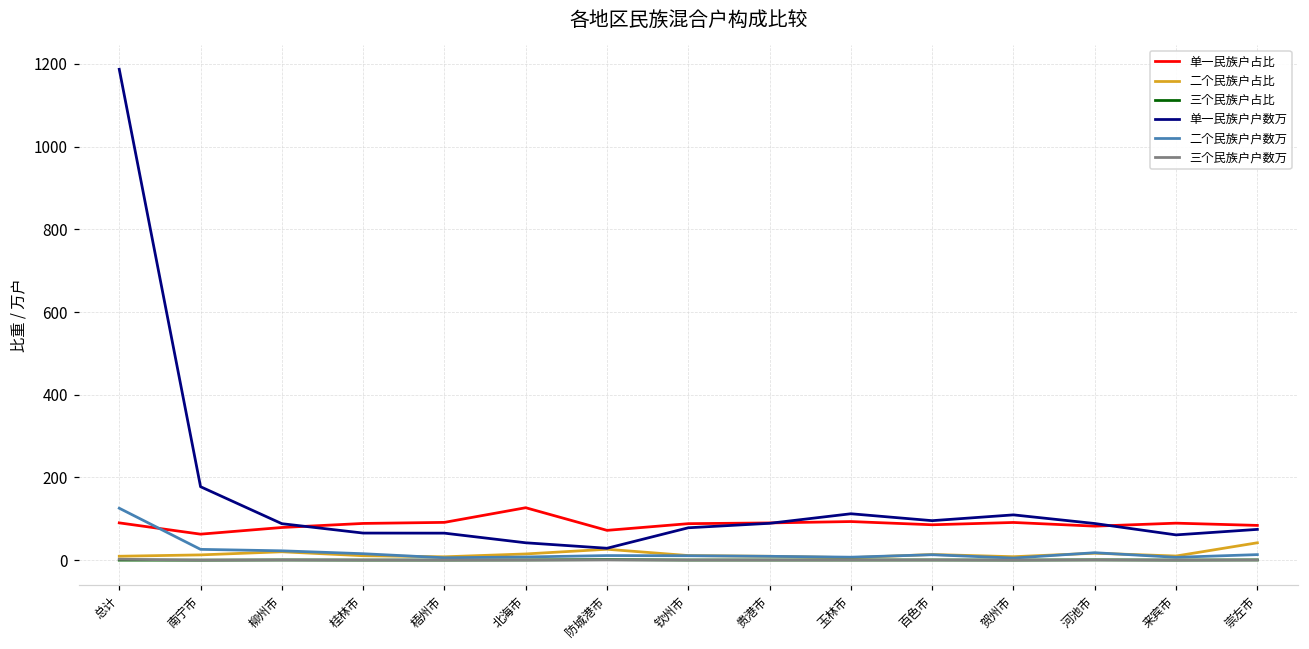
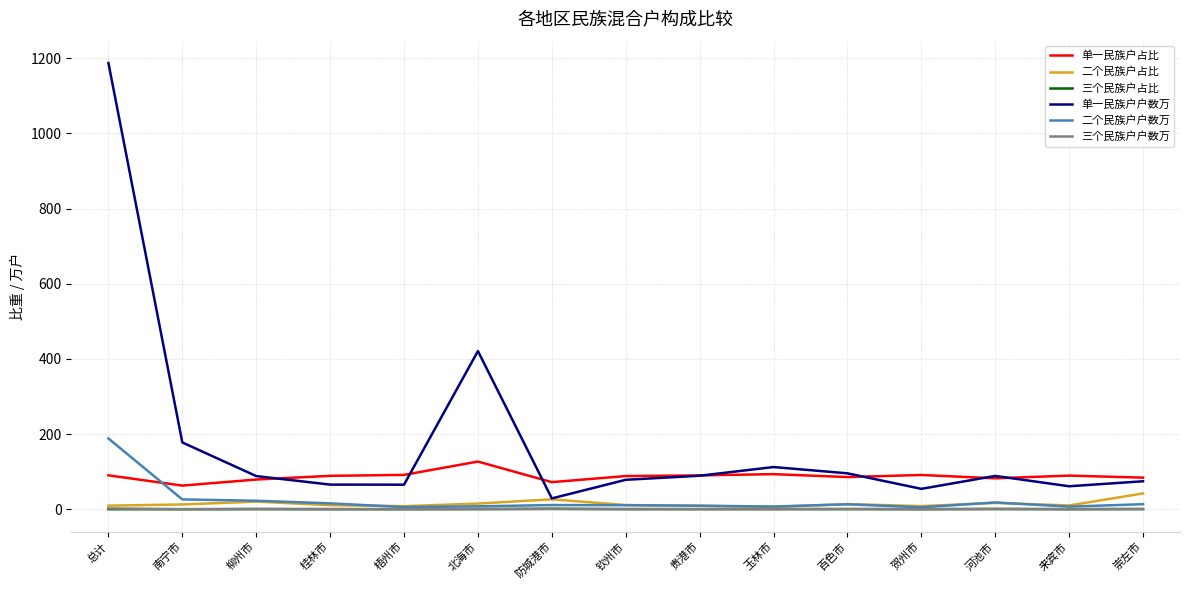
二个民族户户数万, 总计: 130 -> 190
单一民族户户数万, 北海市: 40 -> 420
单一民族户户数万, 贺州市: 110 -> 50
